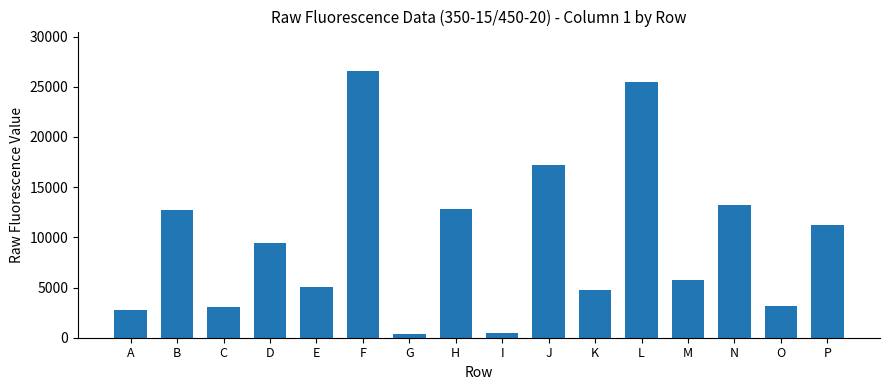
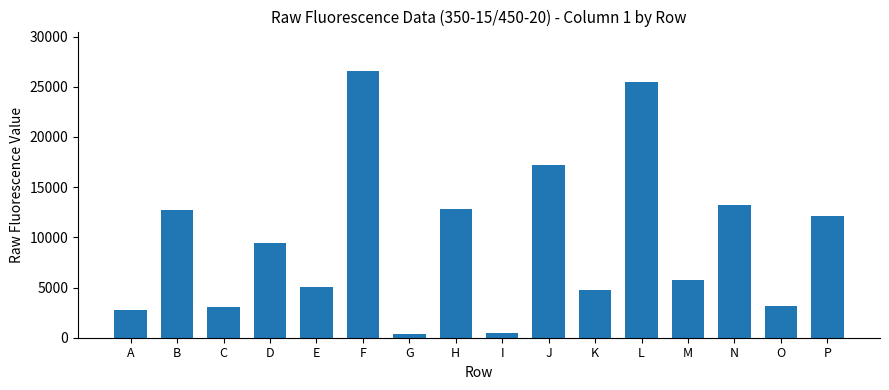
P: 11300 -> 12200
